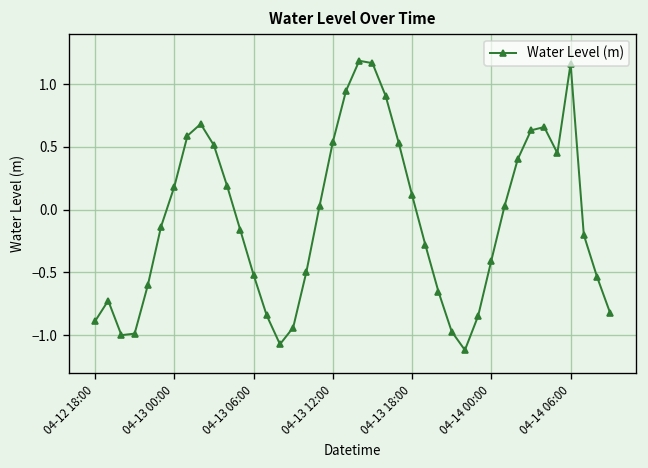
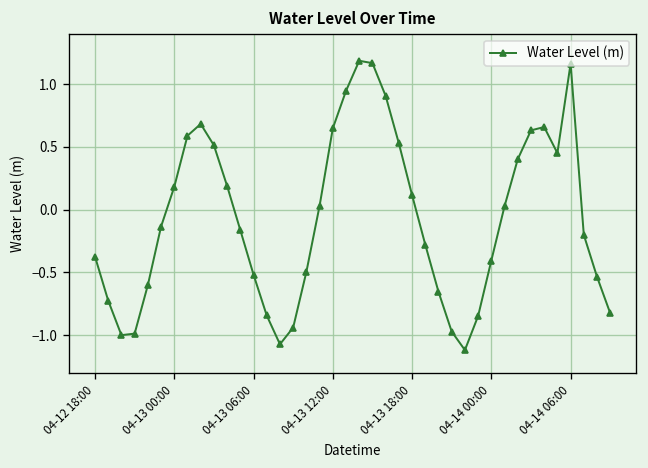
04-12 18:00: -0.89 -> -0.37
04-13 12:00: 0.54 -> 0.65
